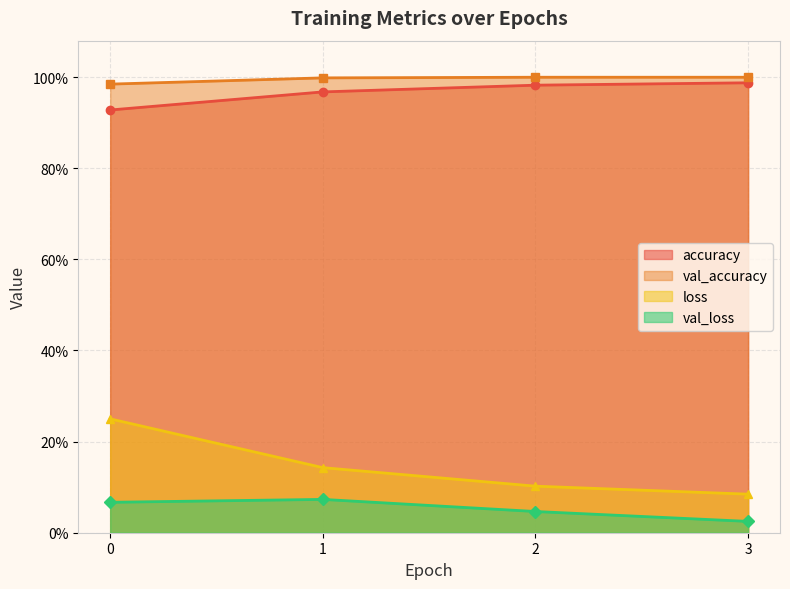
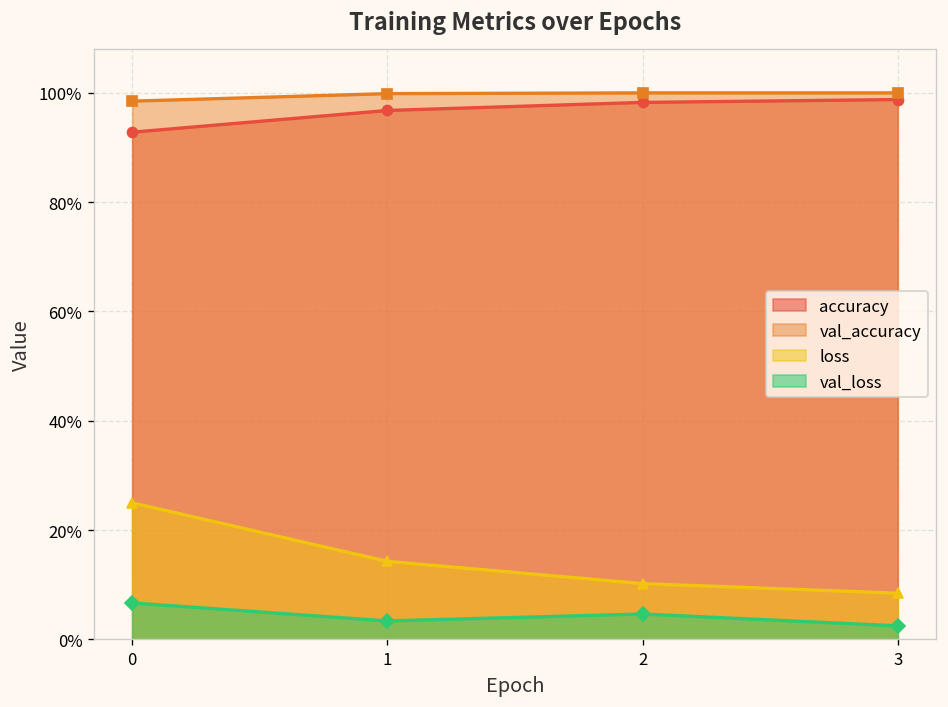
val_loss, 1: 7% -> 3%
